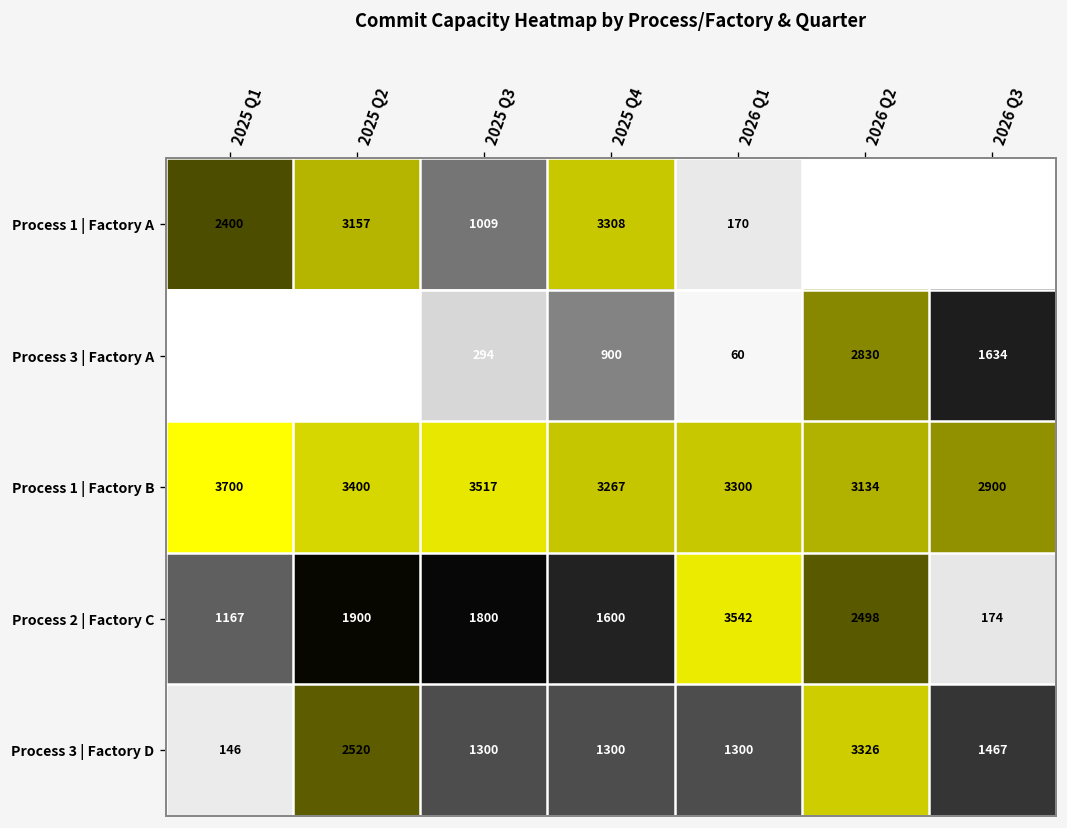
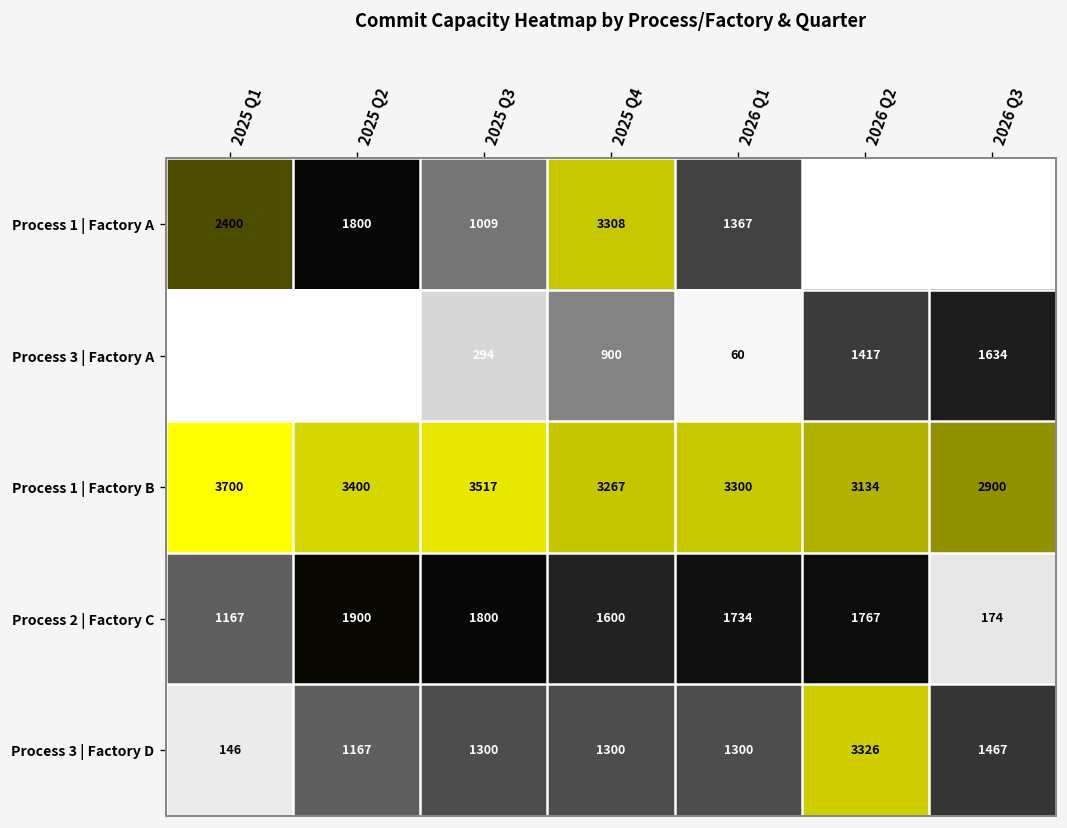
Process 1 | Factory A, 2025 Q2: 3157 -> 1800
Process 1 | Factory A, 2026 Q1: 170 -> 1367
Process 3 | Factory A, 2026 Q2: 2830 -> 1417
Process 2 | Factory C, 2026 Q1: 3542 -> 1734
Process 2 | Factory C, 2026 Q2: 2498 -> 1767
Process 3 | Factory D, 2025 Q2: 2520 -> 1167
